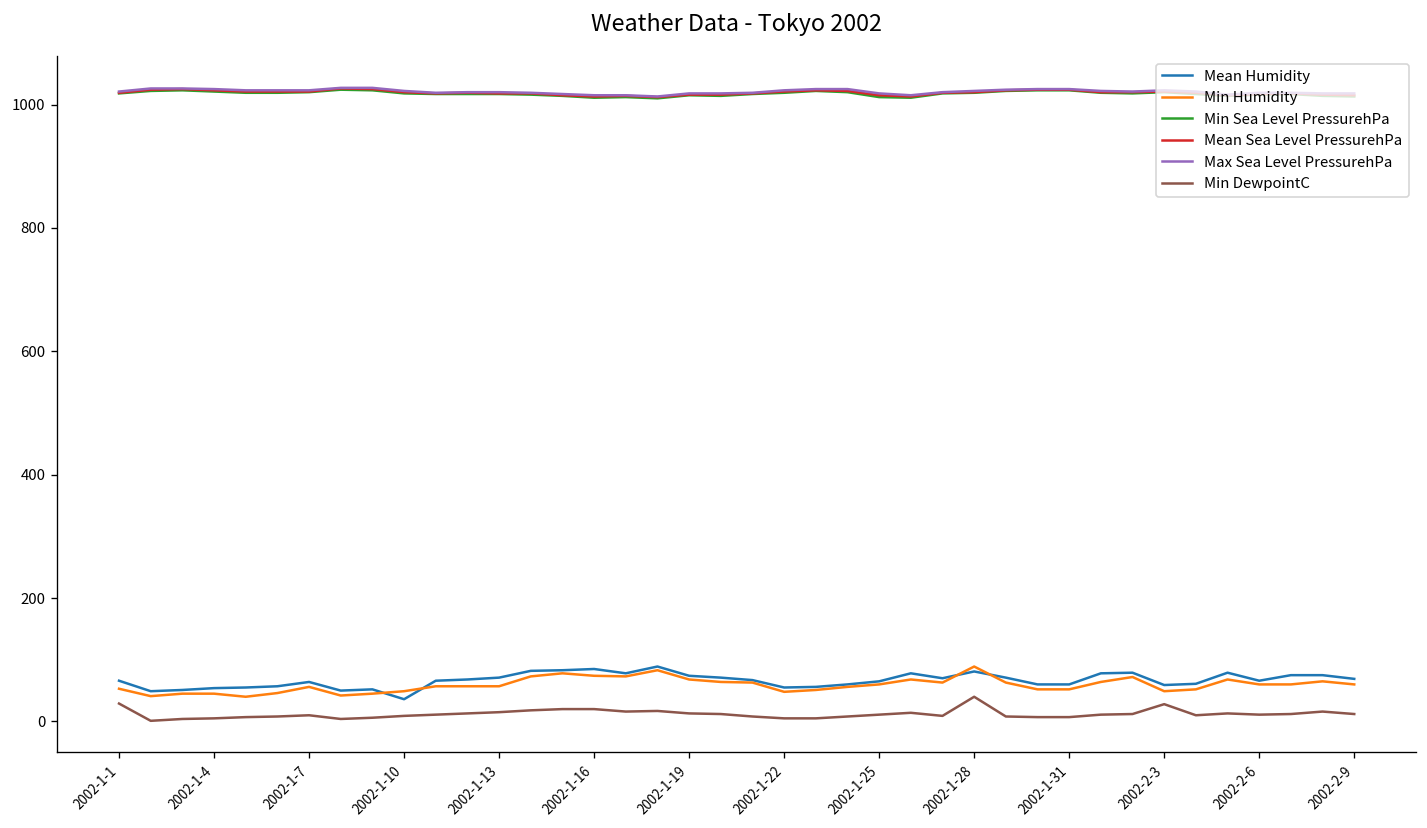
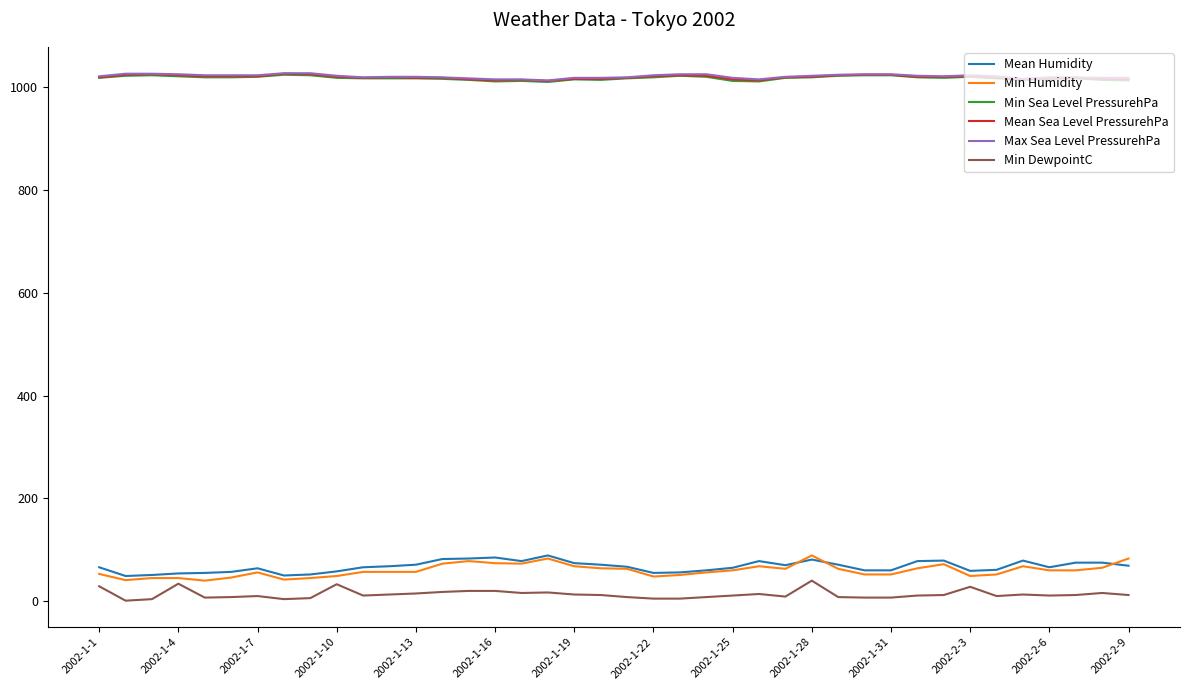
Min DewpointC, 2002-1-4: 10 -> 30
Mean Humidity, 2002-1-10: 40 -> 60
Min DewpointC, 2002-1-10: 10 -> 30
Min Humidity, 2002-2-9: 60 -> 80
